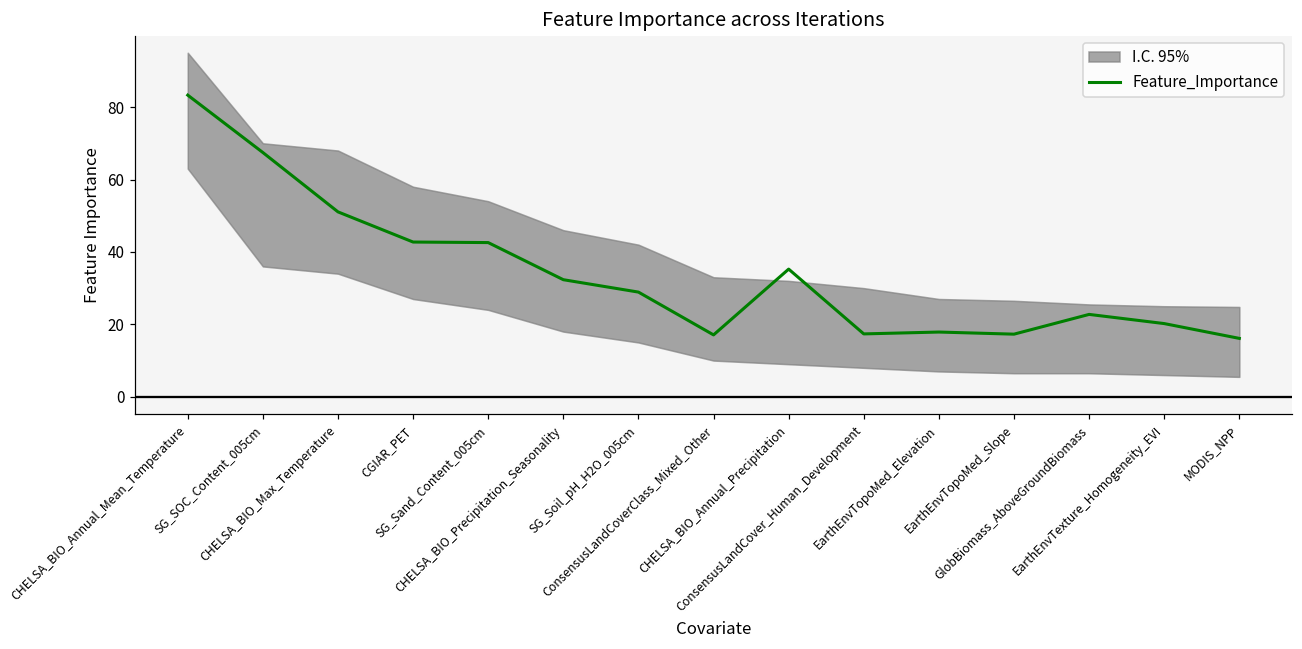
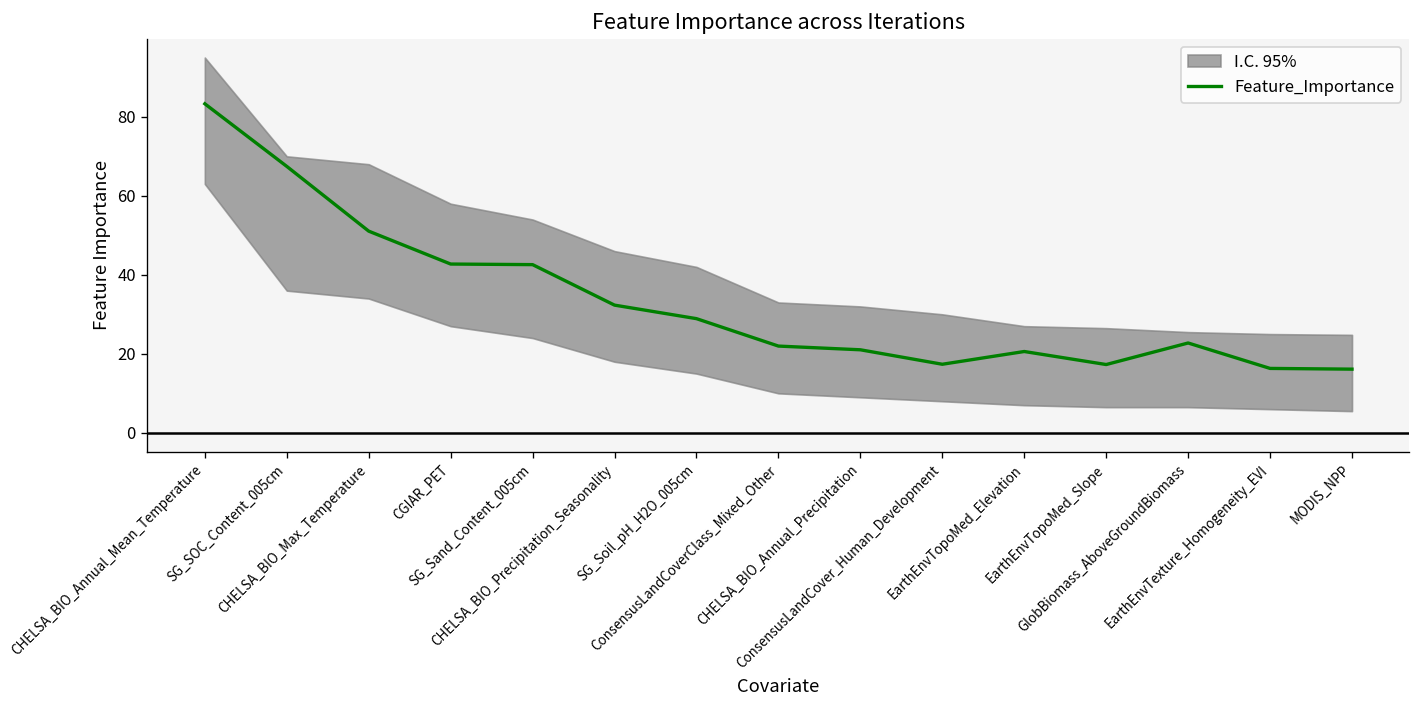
Feature_Importance, ConsensusLandCoverClass_Mixed_Other: 17 -> 22
Feature_Importance, CHELSA_BIO_Annual_Precipitation: 35 -> 21
Feature_Importance, EarthEnvTopoMed_Elevation: 18 -> 21
Feature_Importance, EarthEnvTexture_Homogeneity_EVI: 20 -> 16
